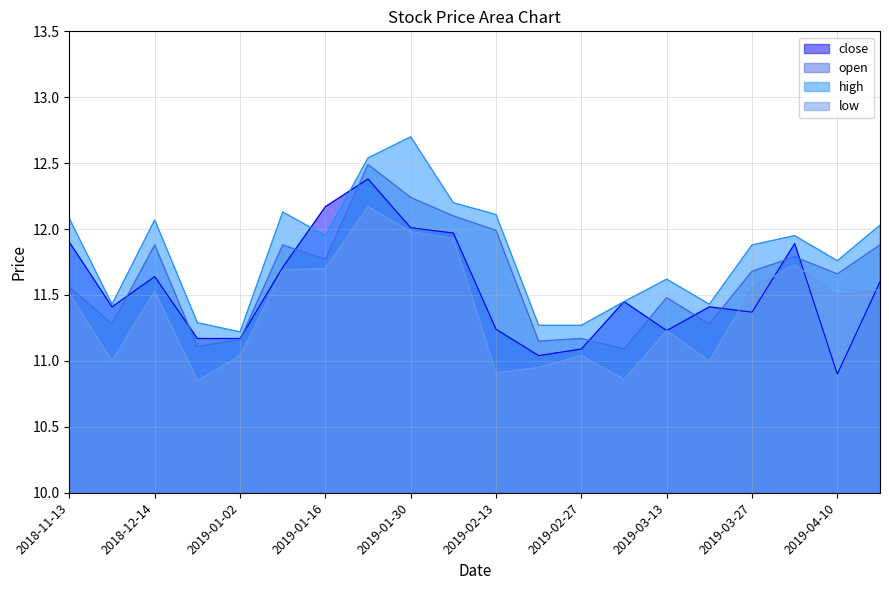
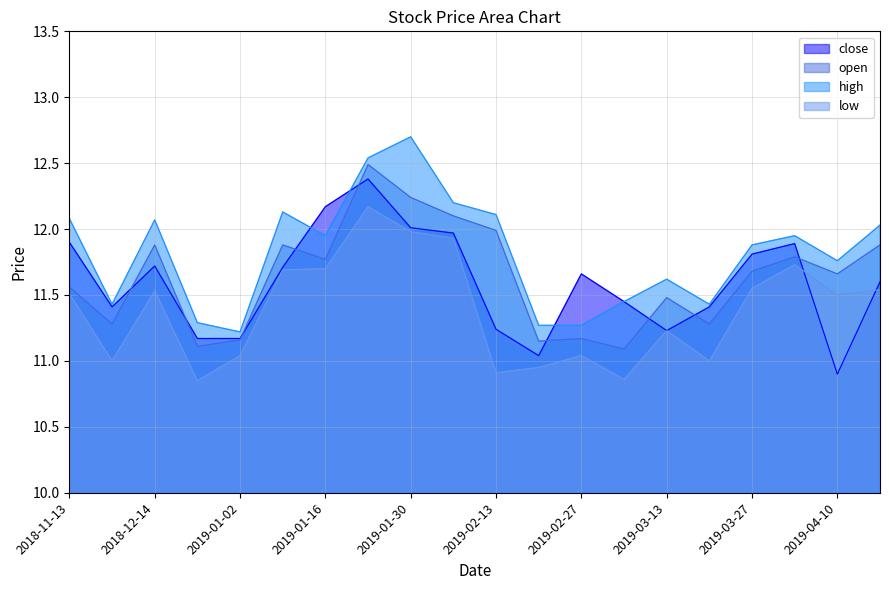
close, 2018-12-14: 11.64 -> 11.72
close, 2019-02-27: 11.09 -> 11.66
close, 2019-03-27: 11.37 -> 11.81
